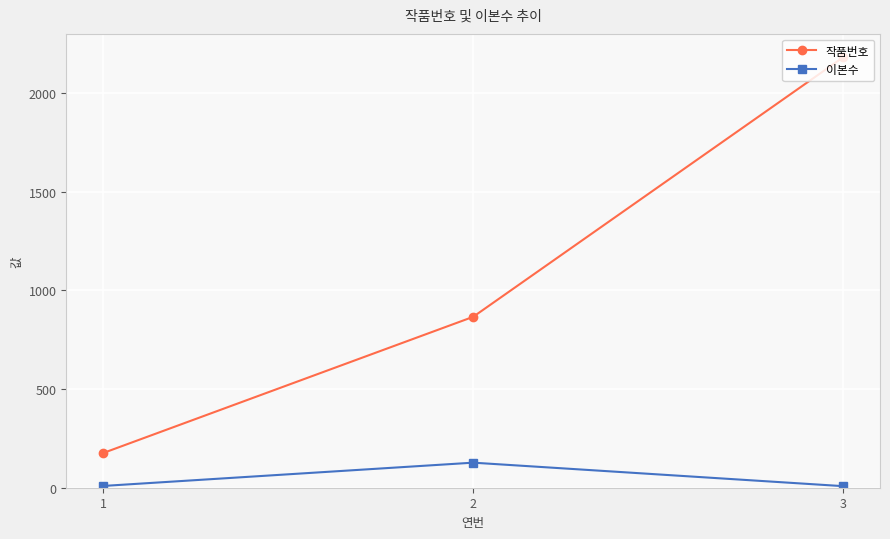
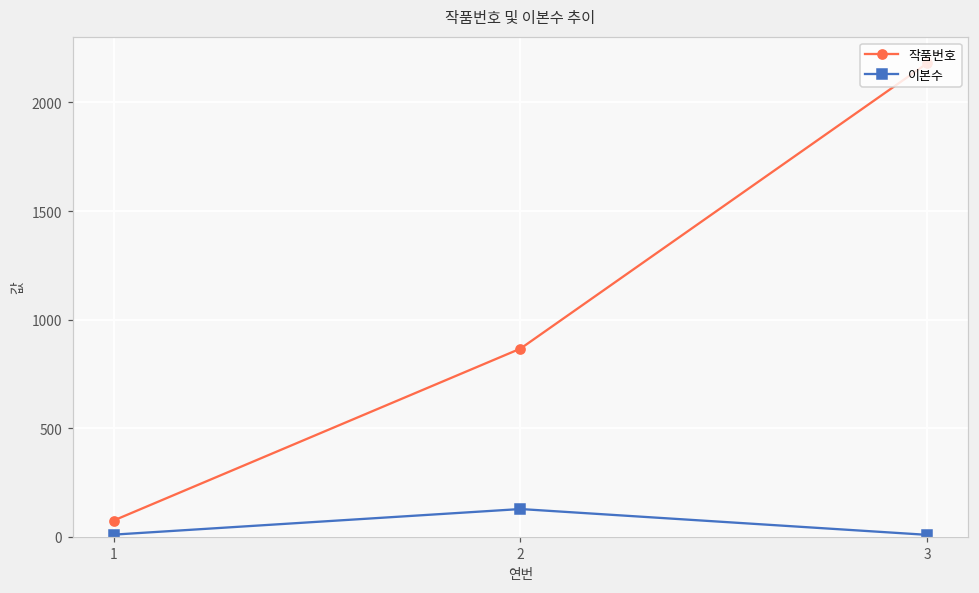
작품번호, 1: 180 -> 70
